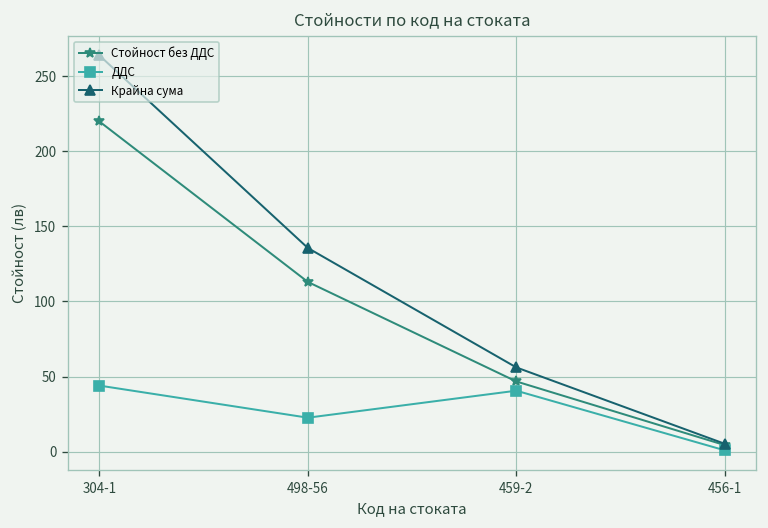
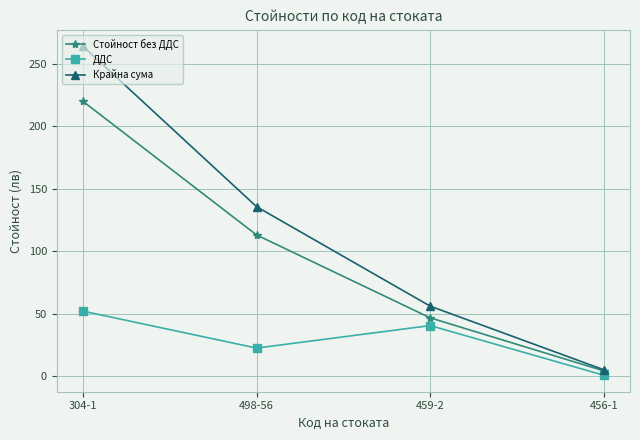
ДДС, 304-1: 44 -> 52
